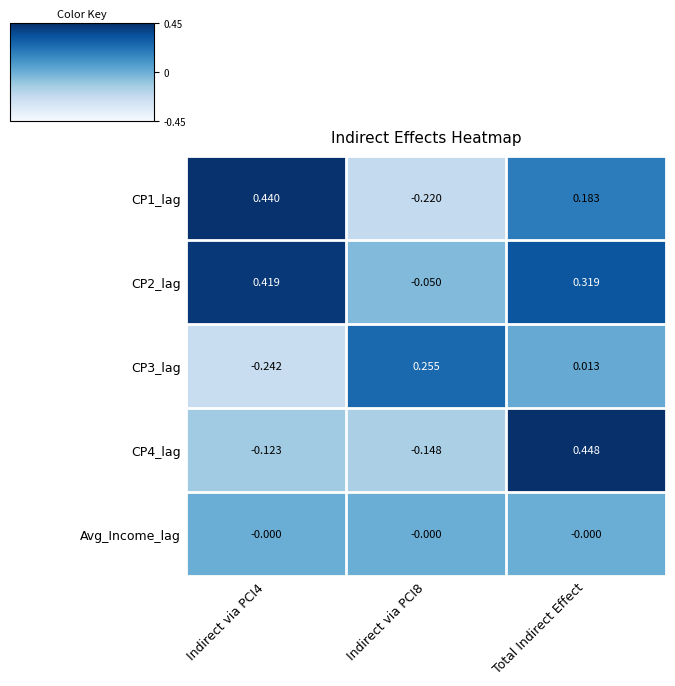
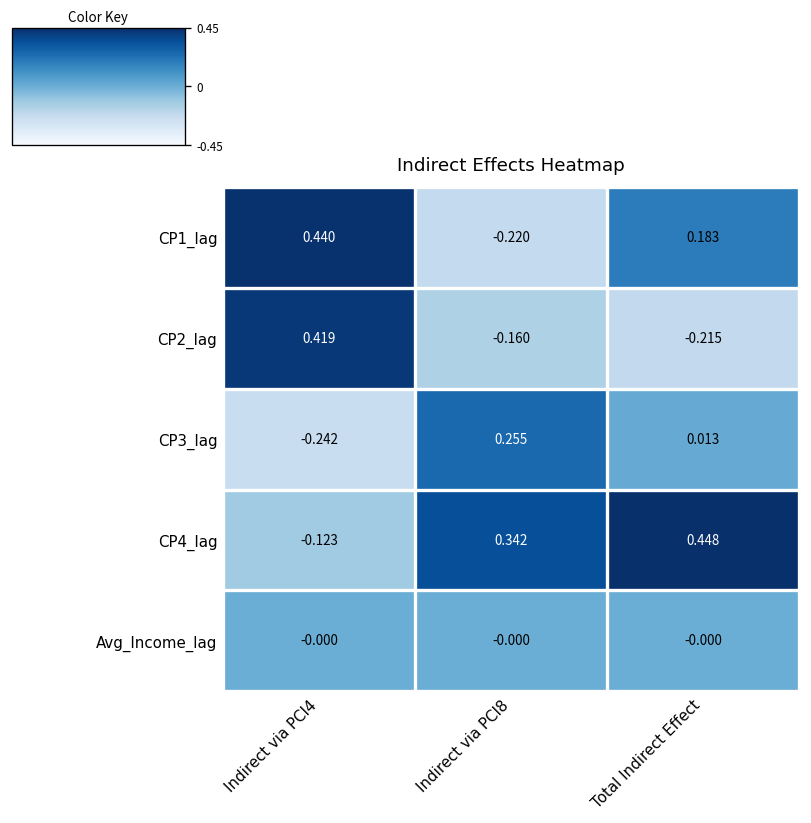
CP2_lag, Indirect via PCI8: -0.050 -> -0.160
CP2_lag, Total Indirect Effect: 0.319 -> -0.215
CP4_lag, Indirect via PCI8: -0.148 -> 0.342
